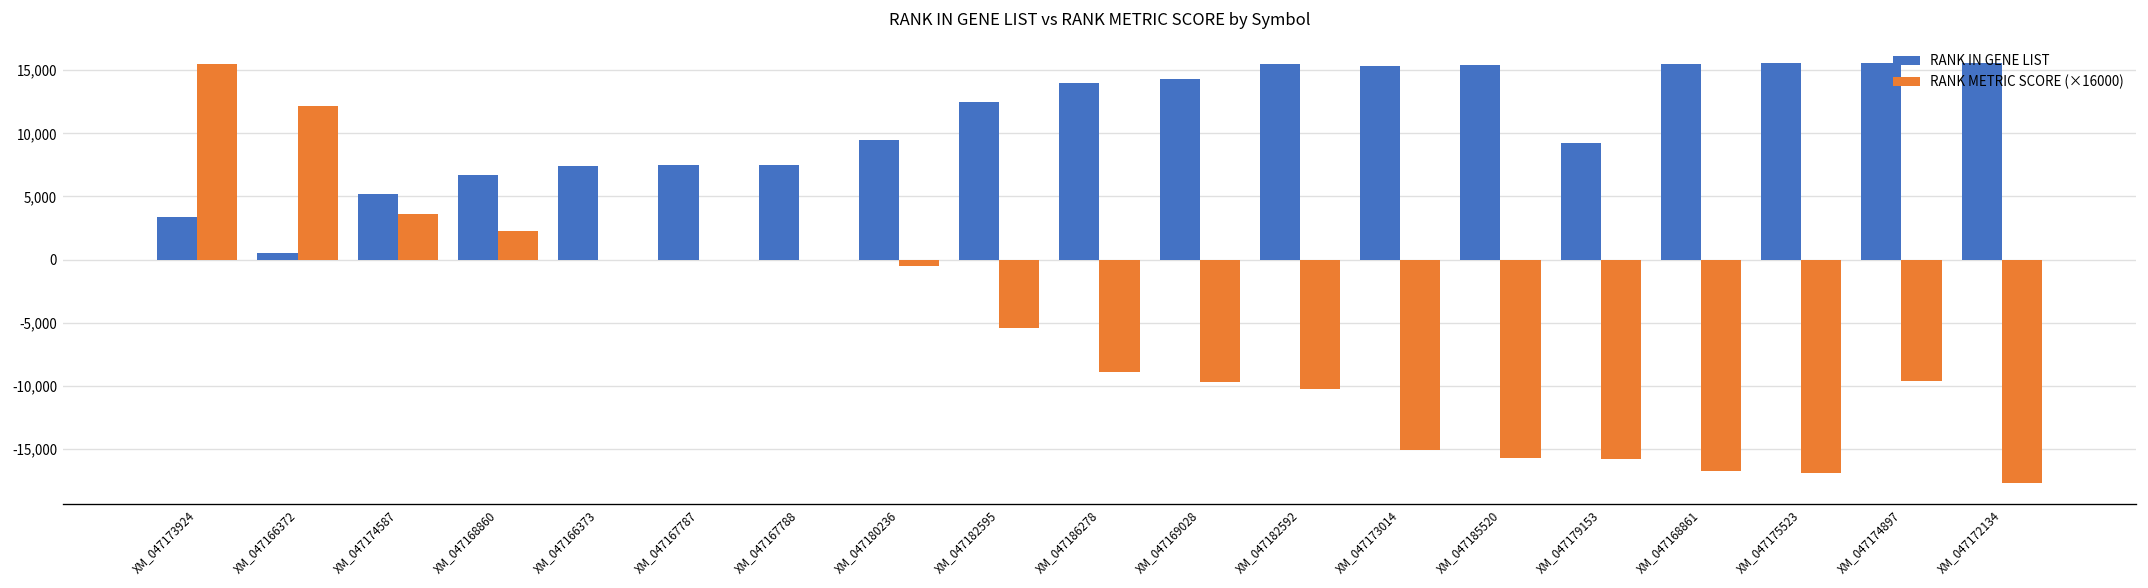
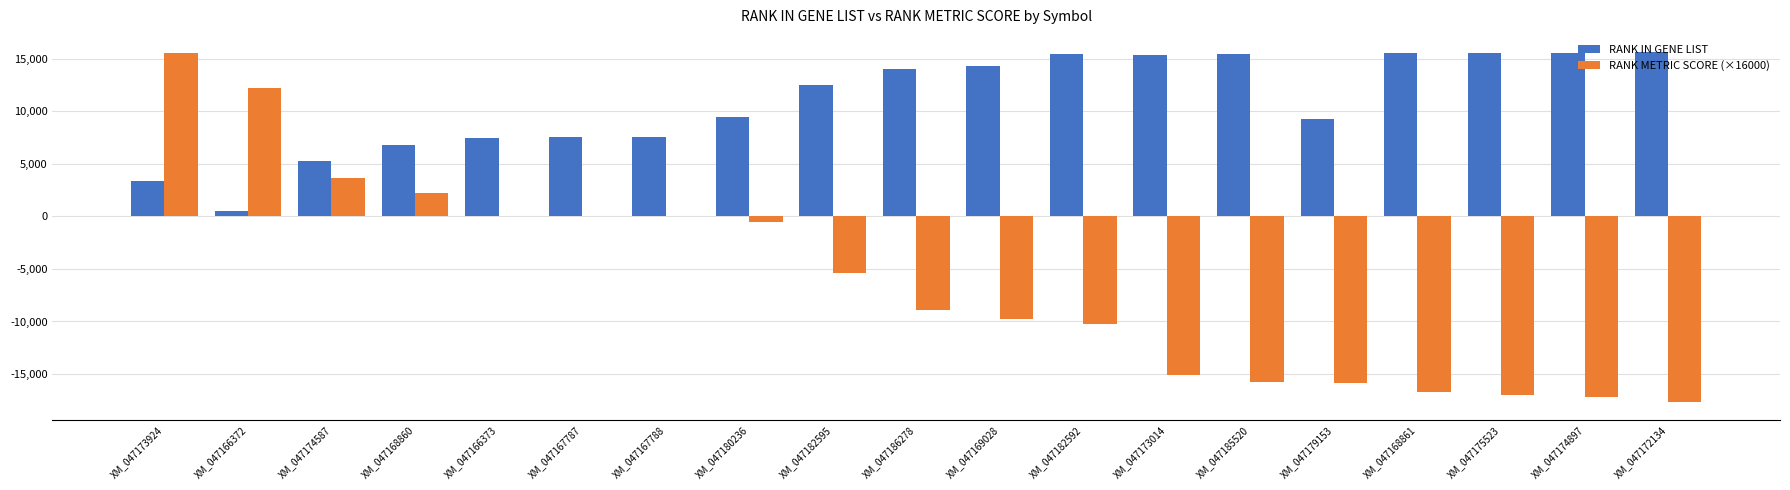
RANK METRIC SCORE (×16000), XM_047174897: -9,700 -> -17,100
